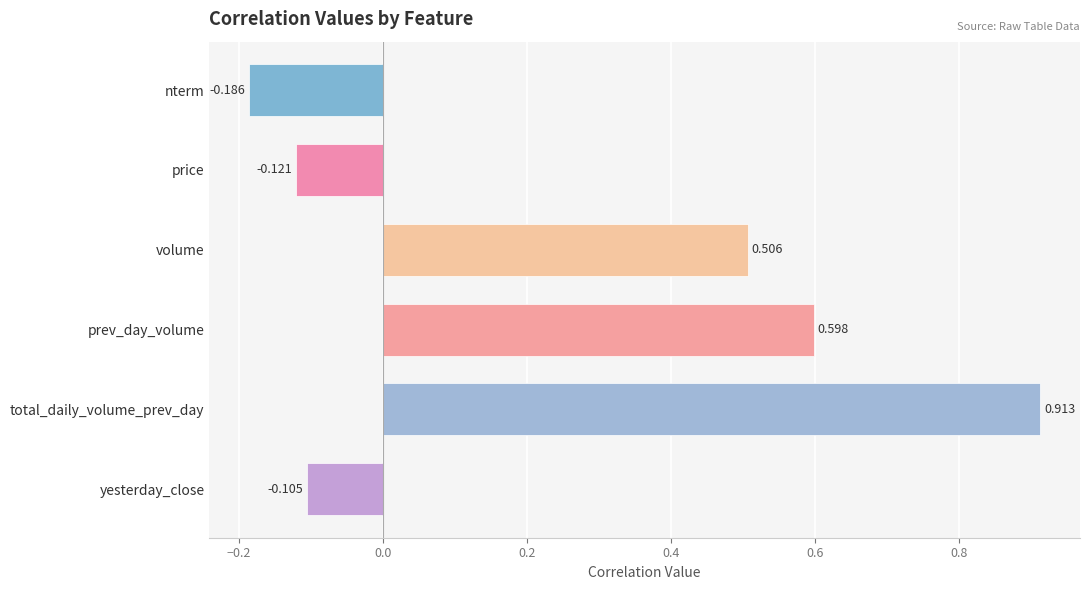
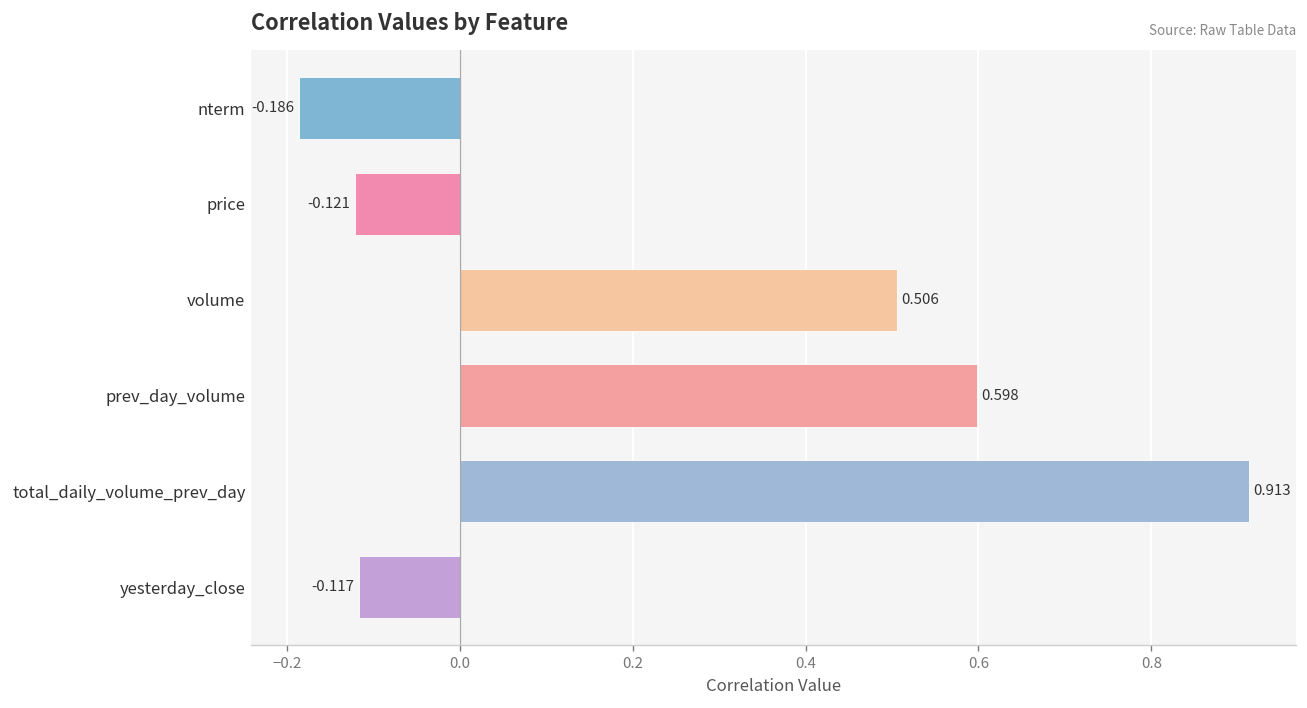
yesterday_close: -0.105 -> -0.117
